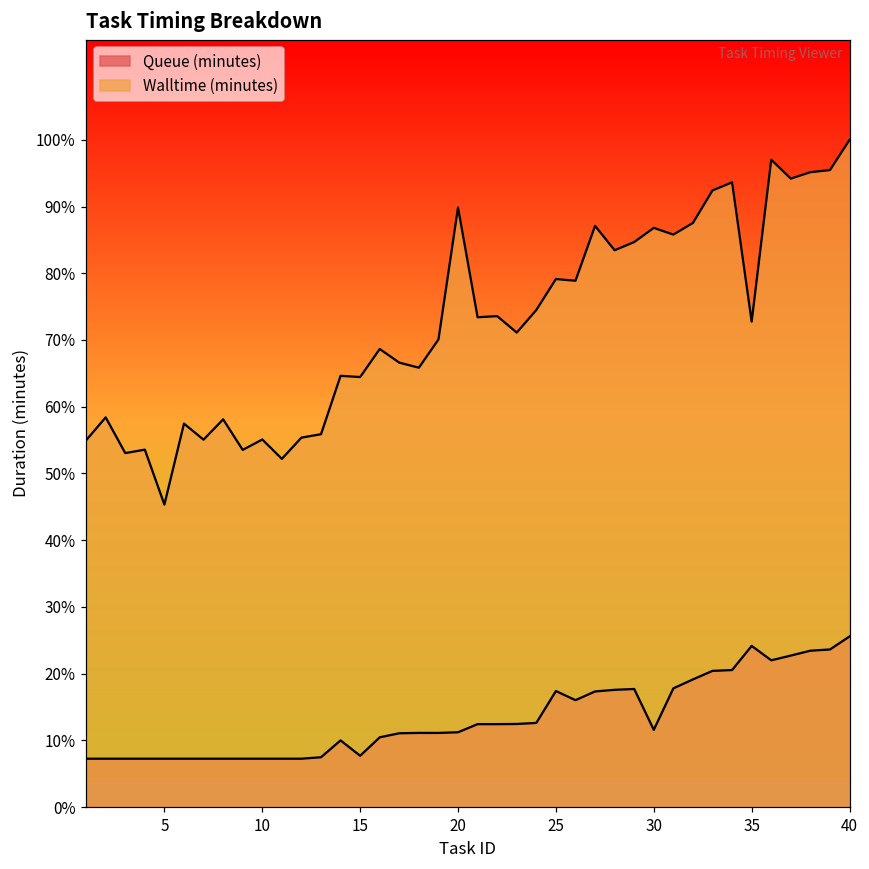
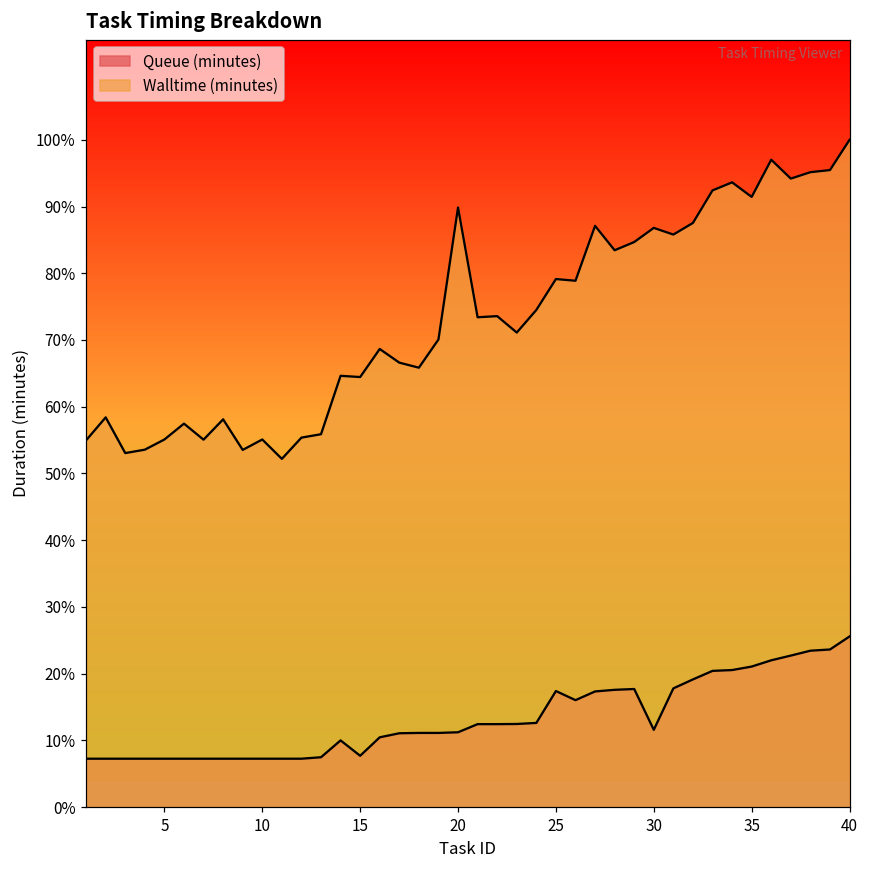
Walltime (minutes), 5: 45% -> 55%
Queue (minutes), 35: 24% -> 21%
Walltime (minutes), 35: 73% -> 91%
